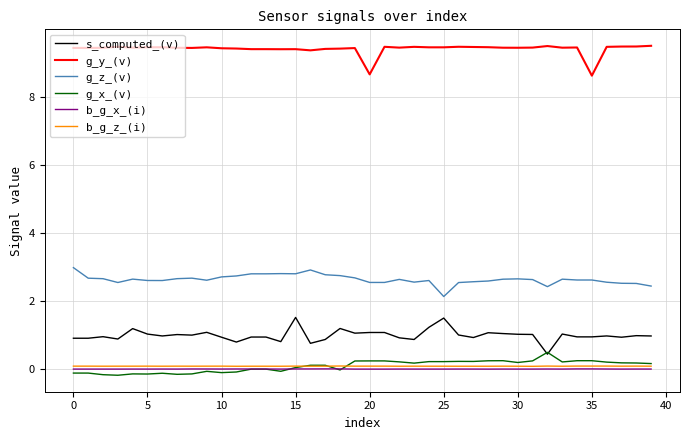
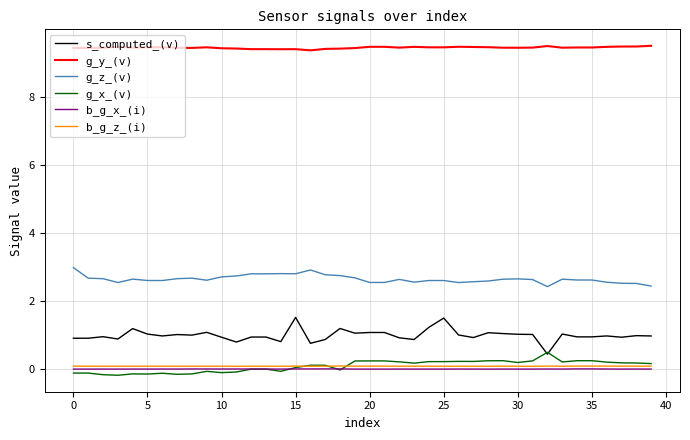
g_y_(v), 20: 8.7 -> 9.5
g_z_(v), 25: 2.1 -> 2.6
g_y_(v), 35: 8.6 -> 9.5
